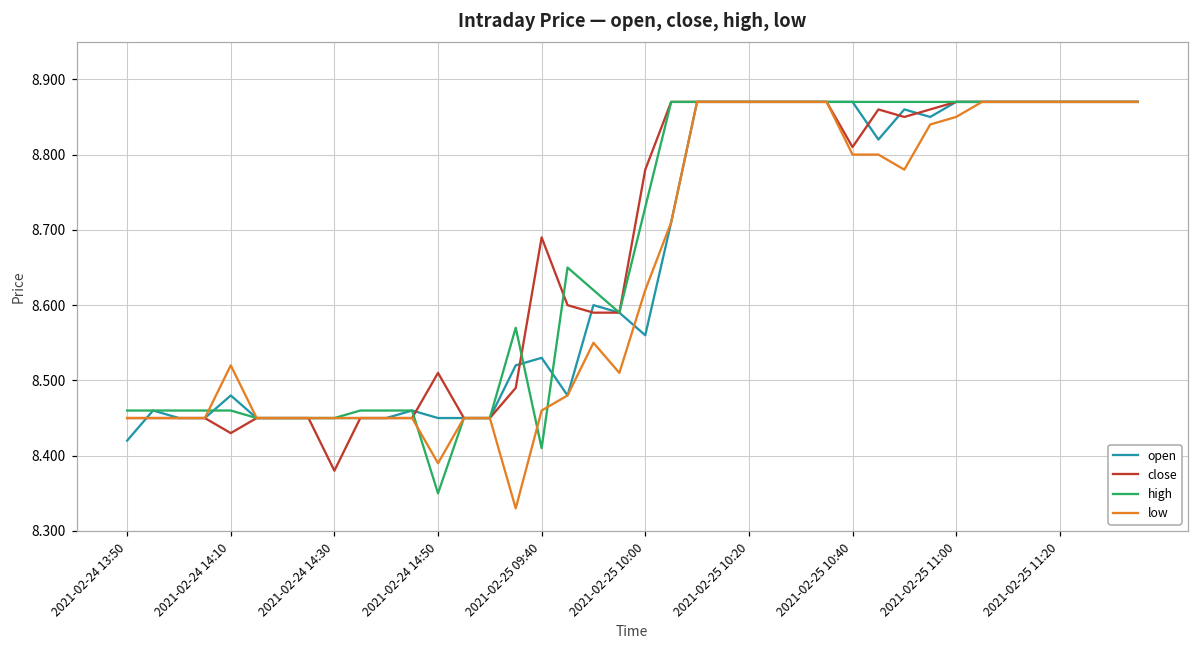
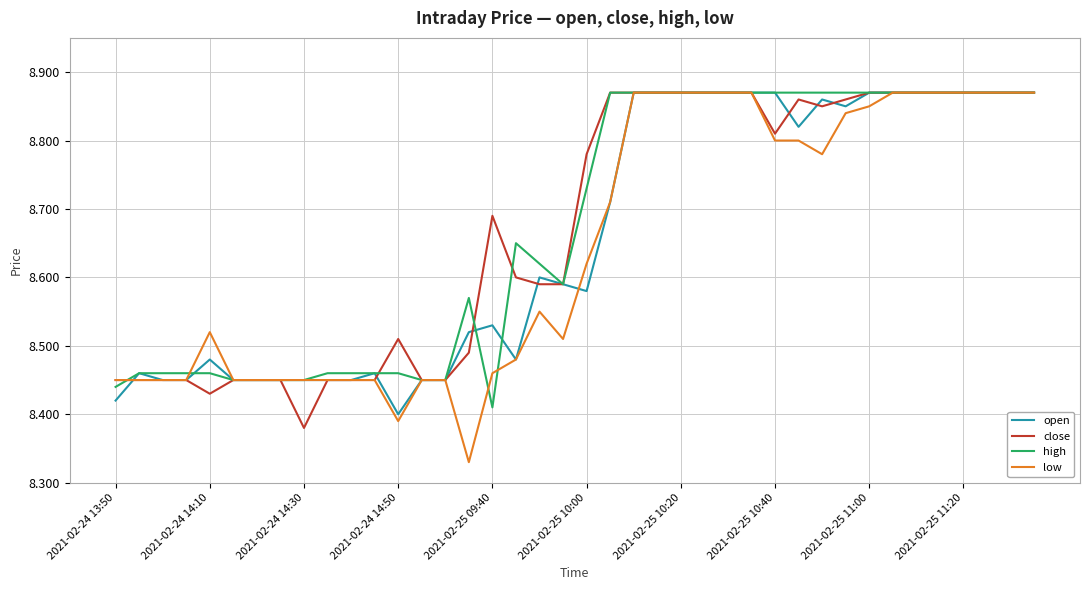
high, 2021-02-24 13:50: 8.46 -> 8.44
open, 2021-02-24 14:50: 8.45 -> 8.40
high, 2021-02-24 14:50: 8.35 -> 8.46
open, 2021-02-25 10:00: 8.56 -> 8.58
